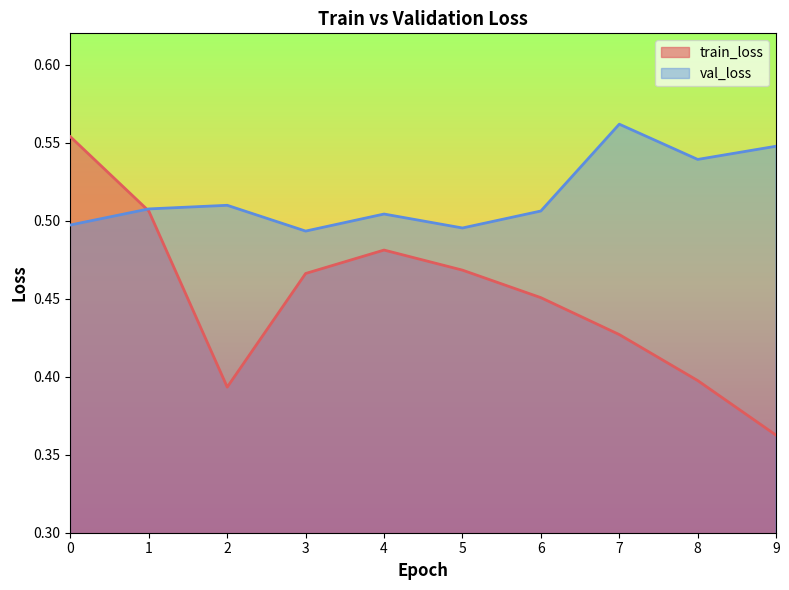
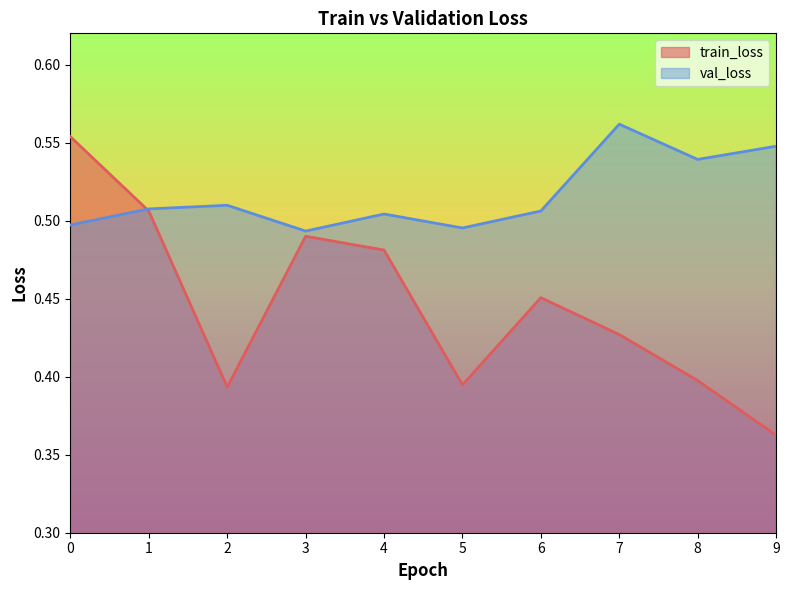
train_loss, 3: 0.466 -> 0.490
train_loss, 5: 0.468 -> 0.395
